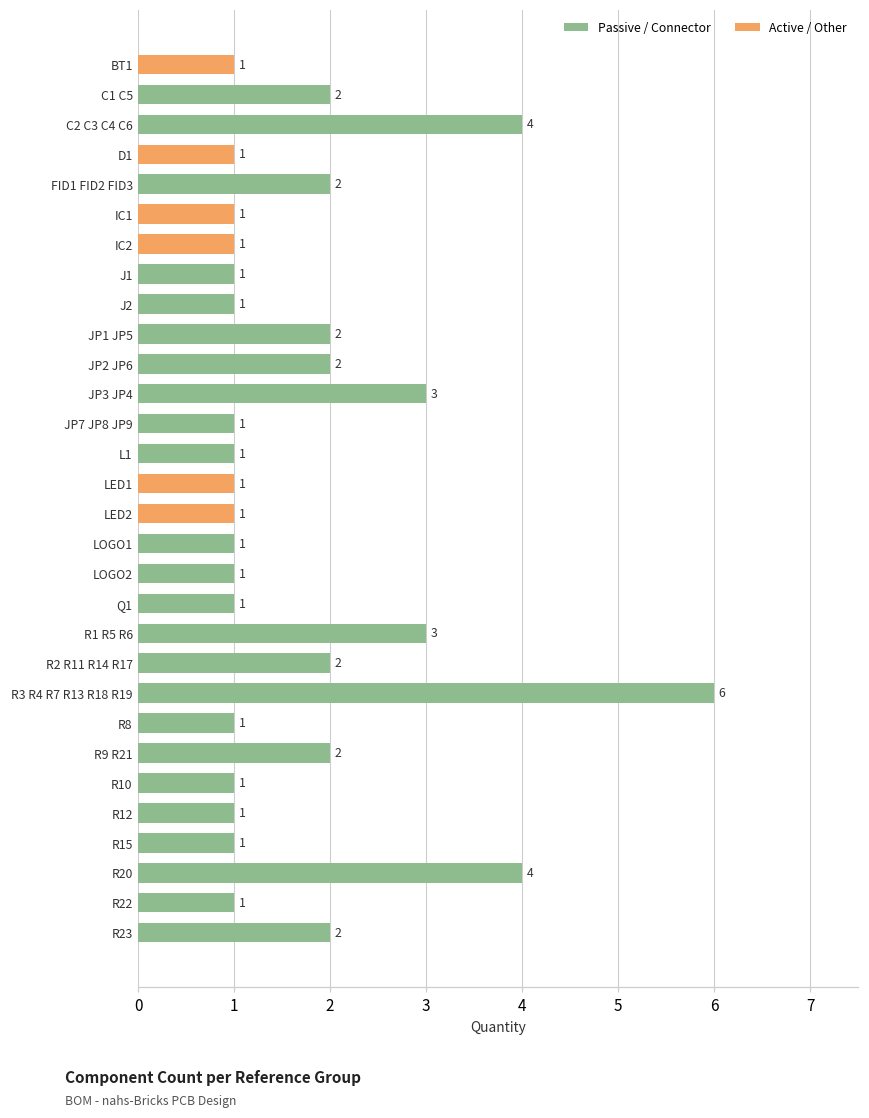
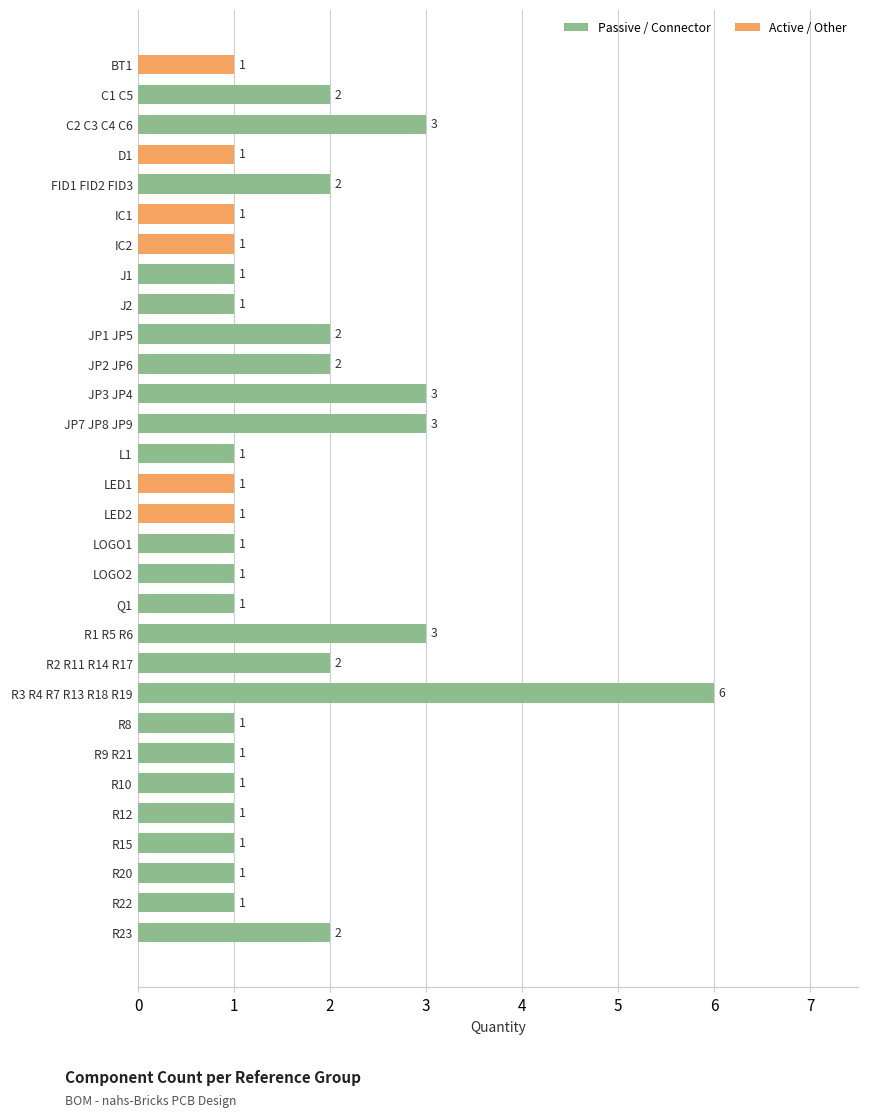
C2 C3 C4 C6: 4 -> 3
JP7 JP8 JP9: 1 -> 3
R9 R21: 2 -> 1
R20: 4 -> 1
